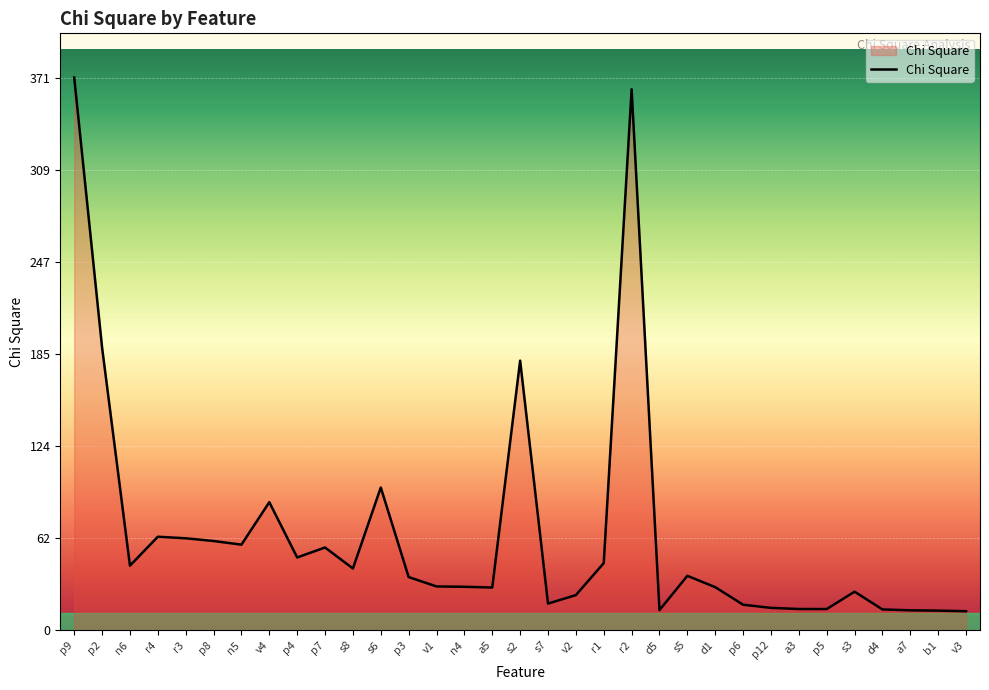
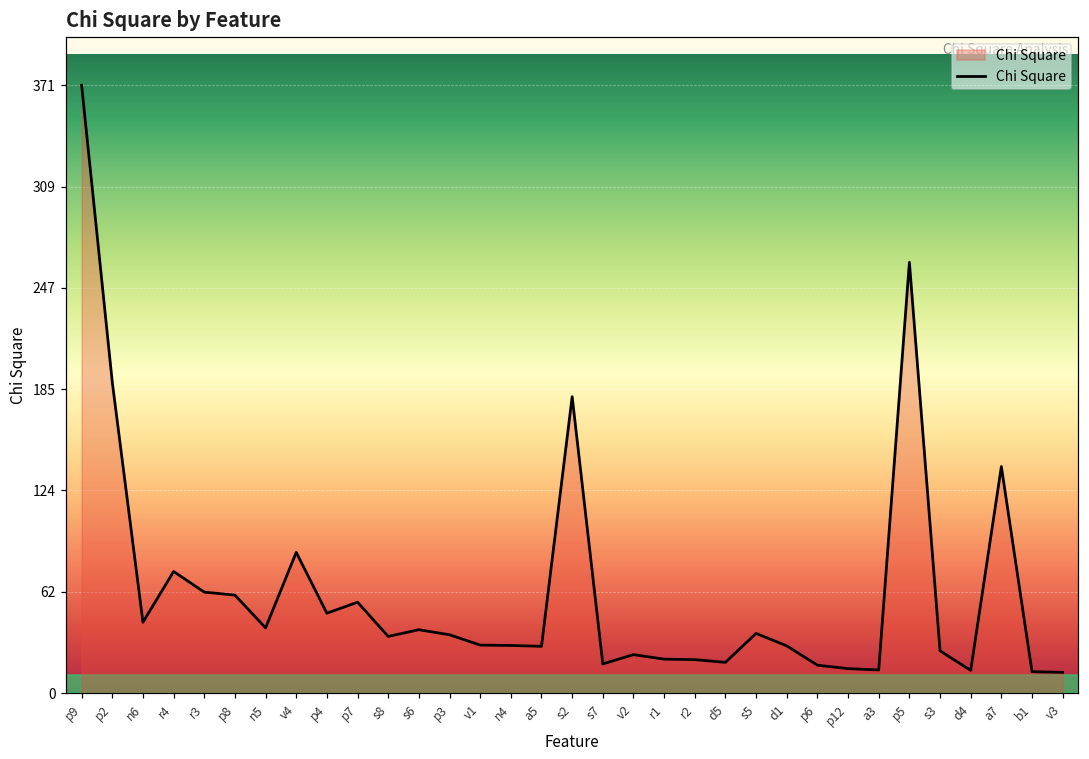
r4: 63 -> 74
n5: 57 -> 40
s8: 41 -> 35
s6: 96 -> 39
r1: 45 -> 21
r2: 363 -> 20
d5: 13 -> 19
p5: 14 -> 263
a7: 13 -> 138
